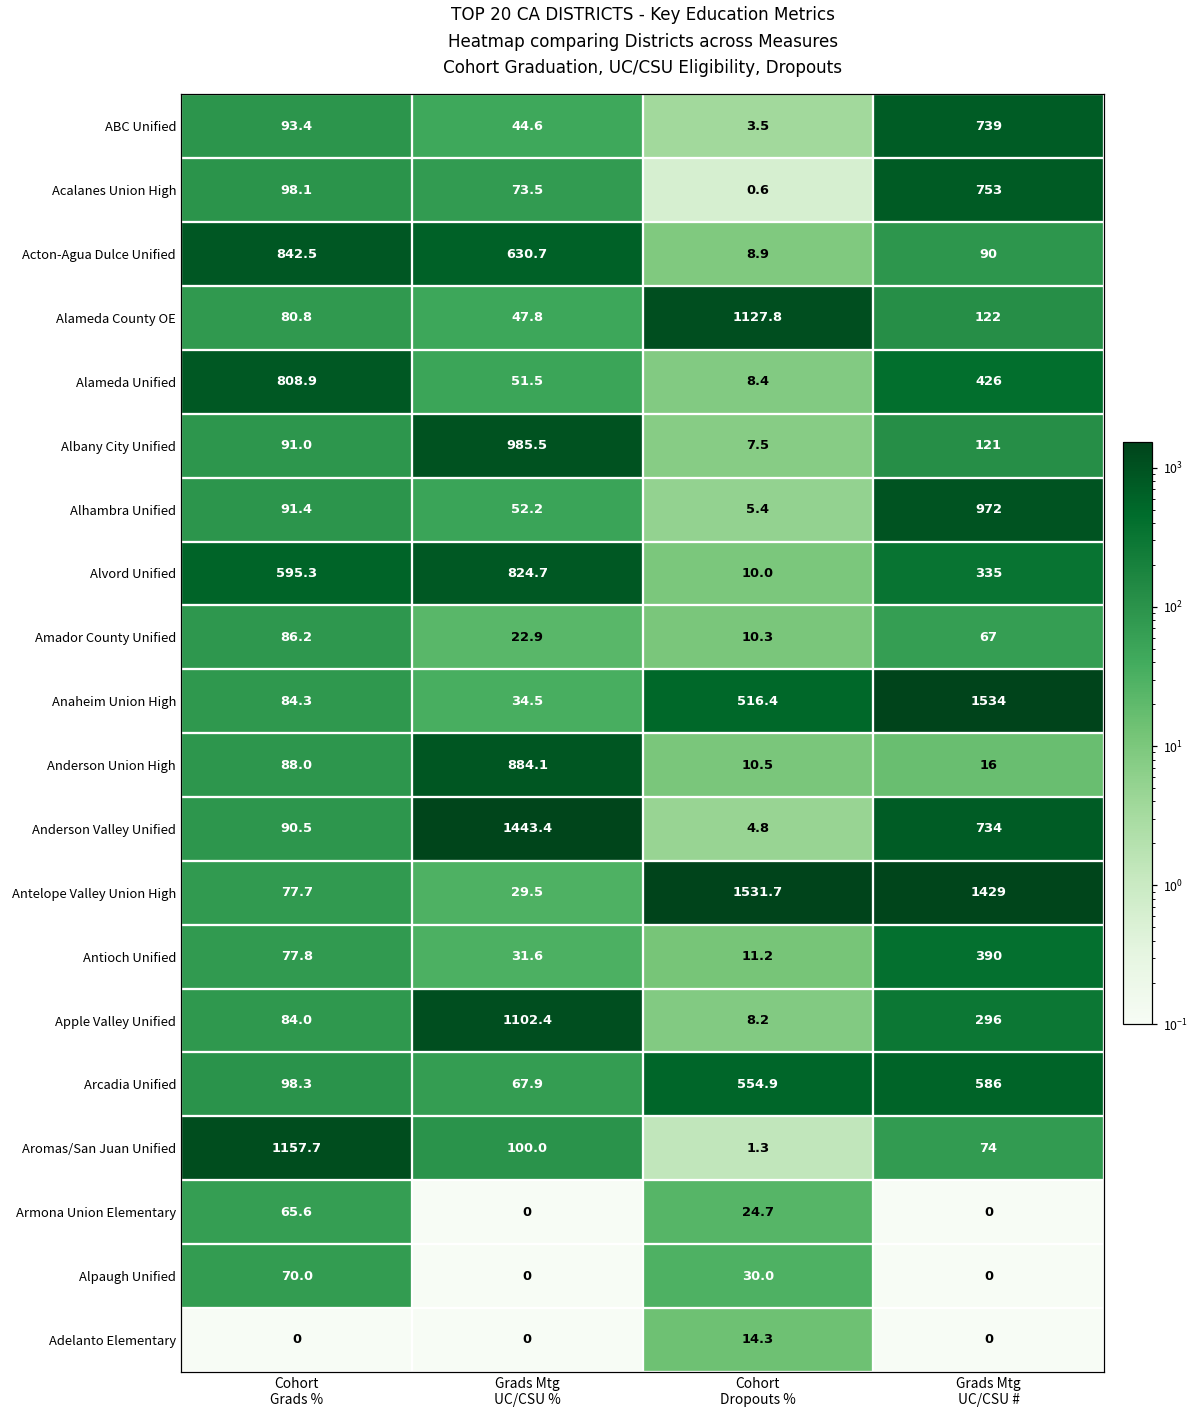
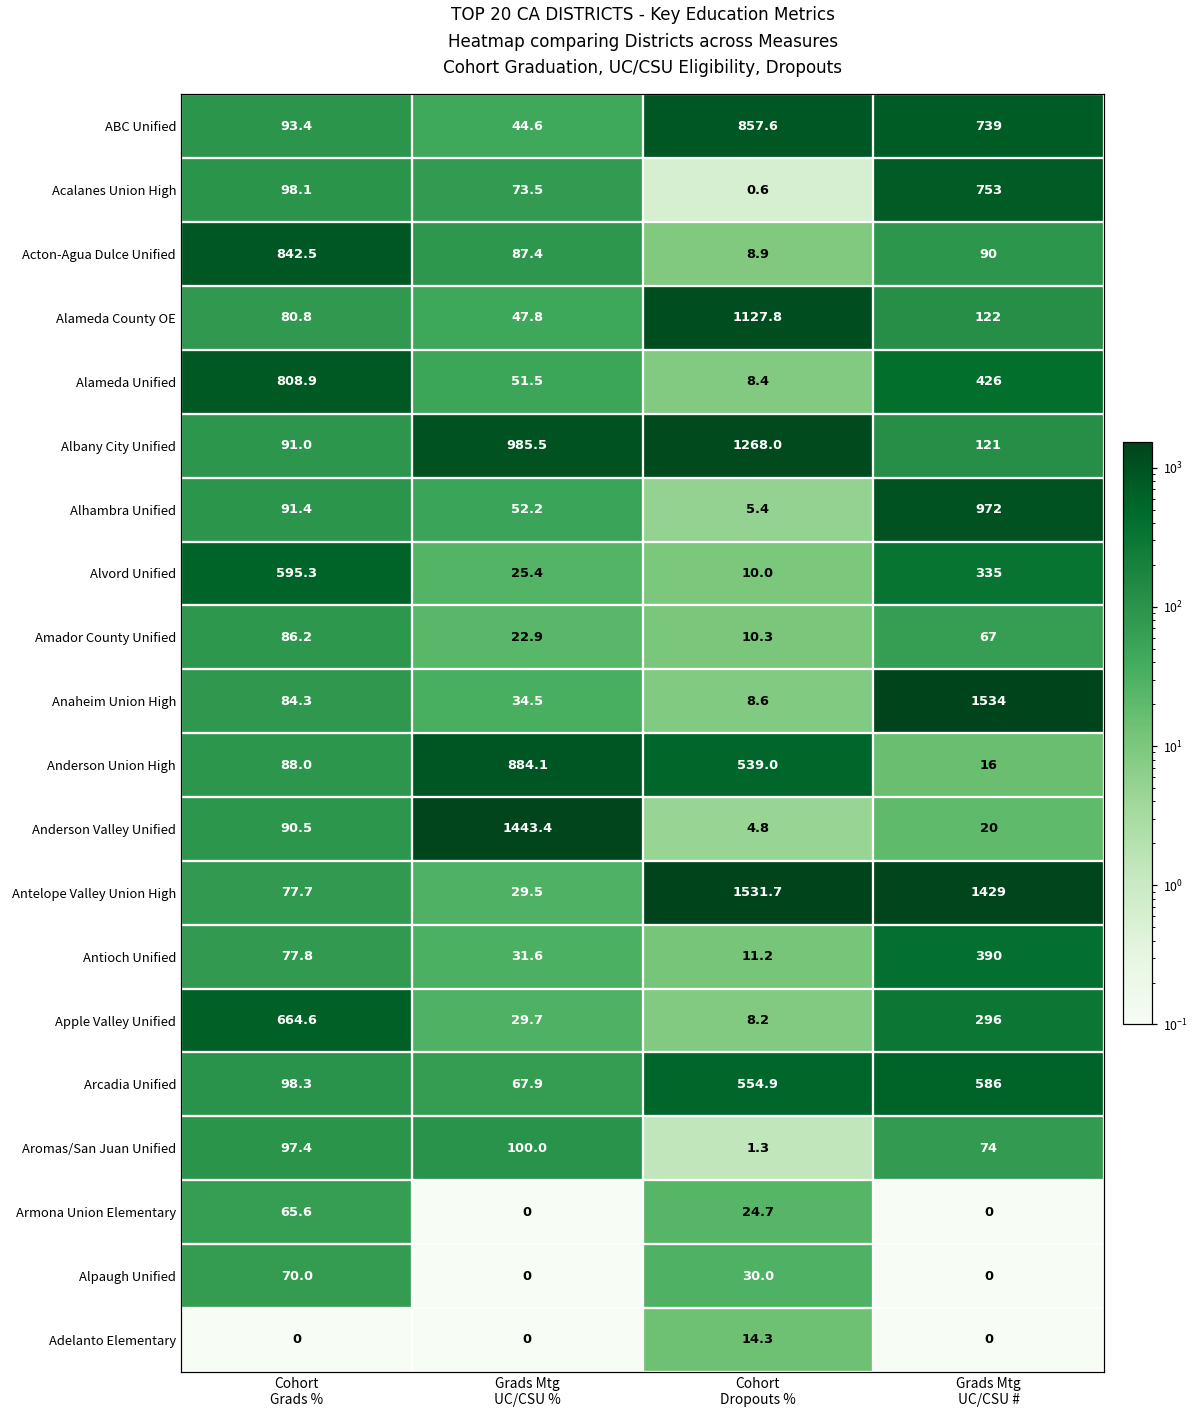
ABC Unified, Cohort Dropouts %: 3.5 -> 857.6
Acton-Agua Dulce Unified, Grads Mtg UC/CSU %: 630.7 -> 87.4
Albany City Unified, Cohort Dropouts %: 7.5 -> 1268.0
Alvord Unified, Grads Mtg UC/CSU %: 824.7 -> 25.4
Anaheim Union High, Cohort Dropouts %: 516.4 -> 8.6
Anderson Union High, Cohort Dropouts %: 10.5 -> 539.0
Anderson Valley Unified, Grads Mtg UC/CSU #: 734 -> 20
Apple Valley Unified, Cohort Grads %: 84.0 -> 664.6
Apple Valley Unified, Grads Mtg UC/CSU %: 1102.4 -> 29.7
Aromas/San Juan Unified, Cohort Grads %: 1157.7 -> 97.4
